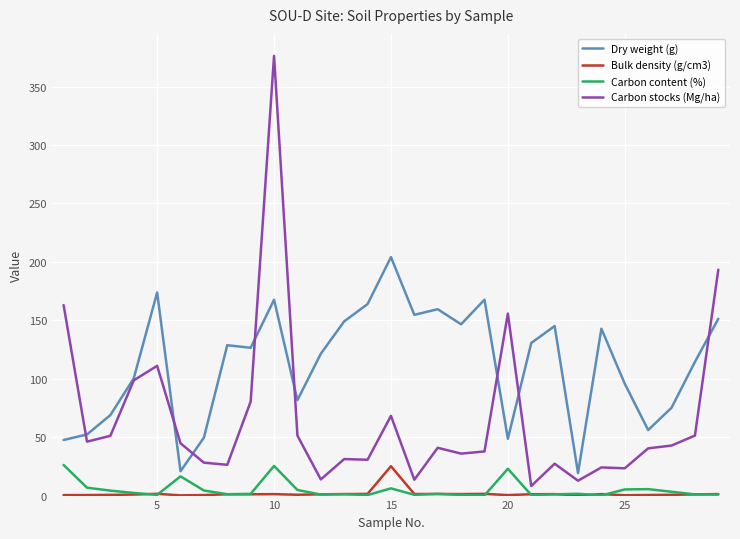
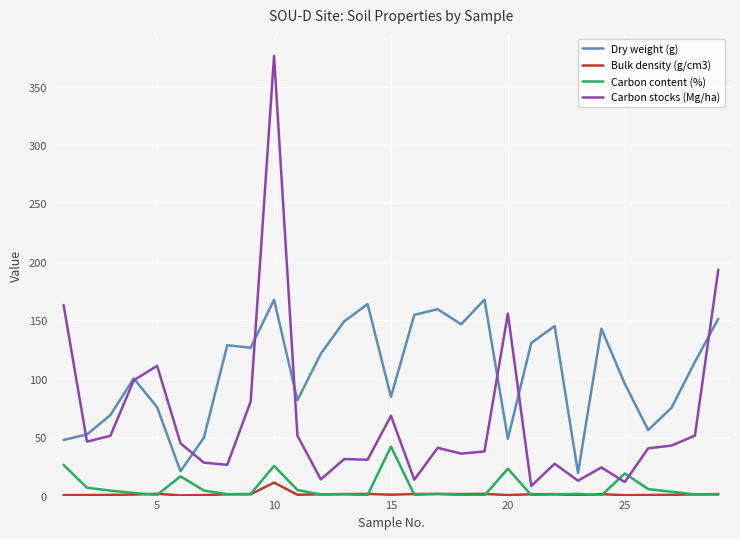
Dry weight (g), 5: 174 -> 76
Bulk density (g/cm3), 10: 1 -> 11
Dry weight (g), 15: 204 -> 85
Bulk density (g/cm3), 15: 25 -> 1
Carbon content (%), 15: 6 -> 42
Carbon content (%), 25: 5 -> 19
Carbon stocks (Mg/ha), 25: 23 -> 12
